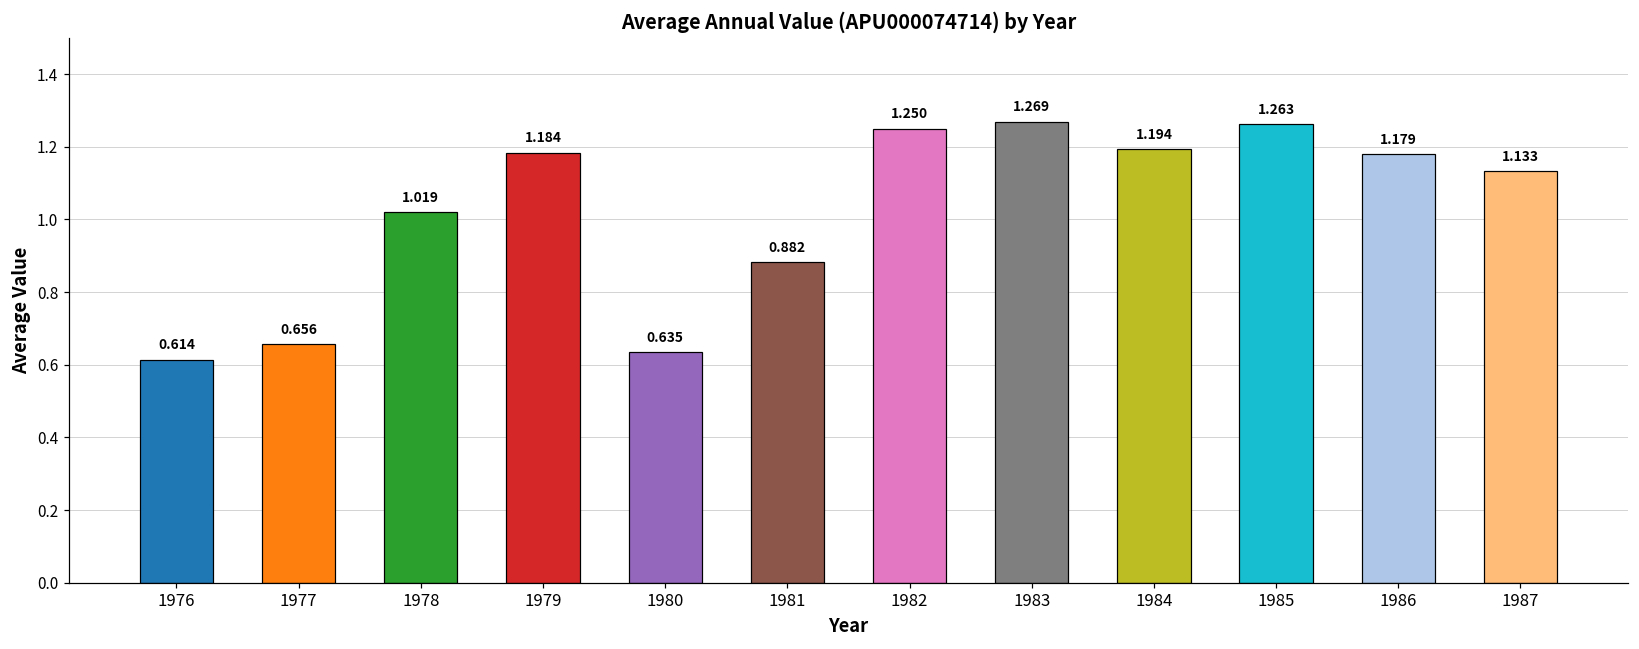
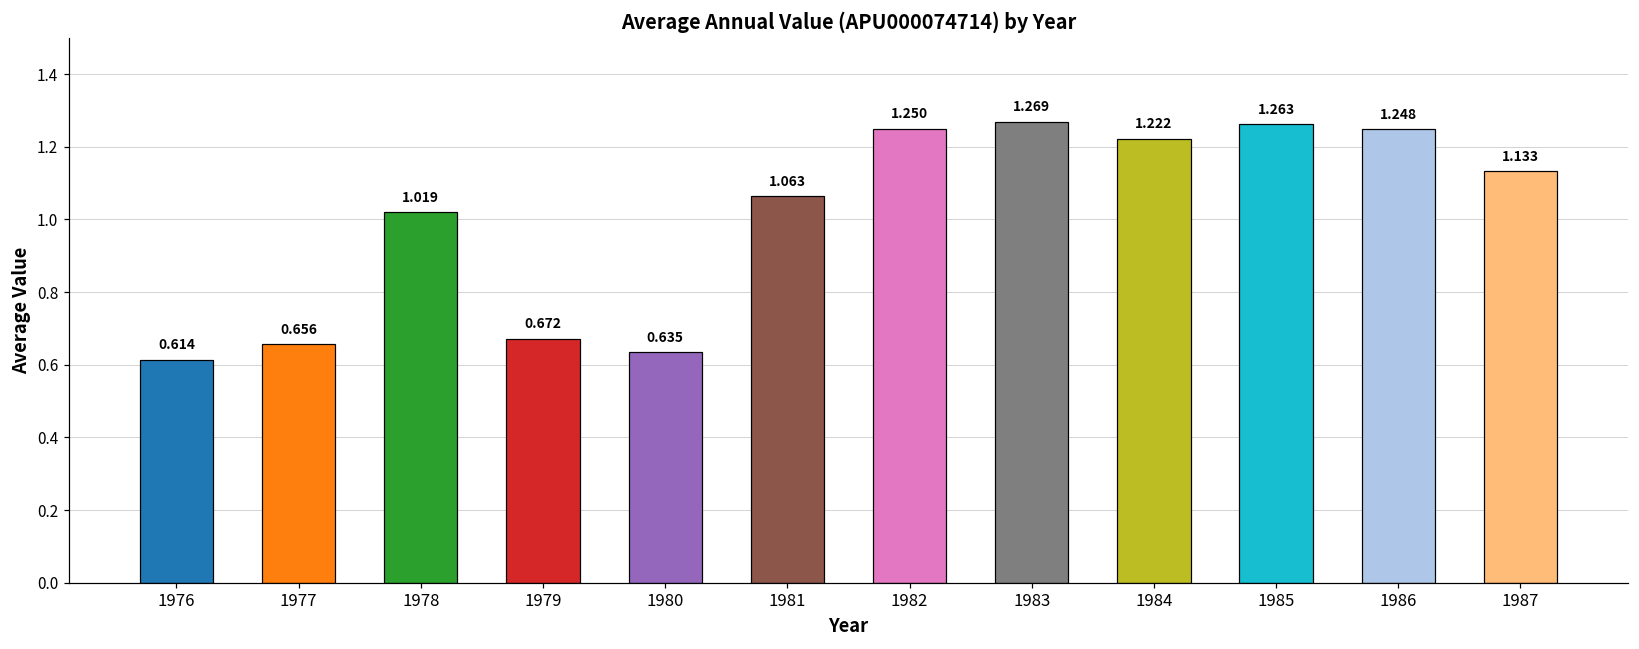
1979: 1.184 -> 0.672
1981: 0.882 -> 1.063
1984: 1.194 -> 1.222
1986: 1.179 -> 1.248
